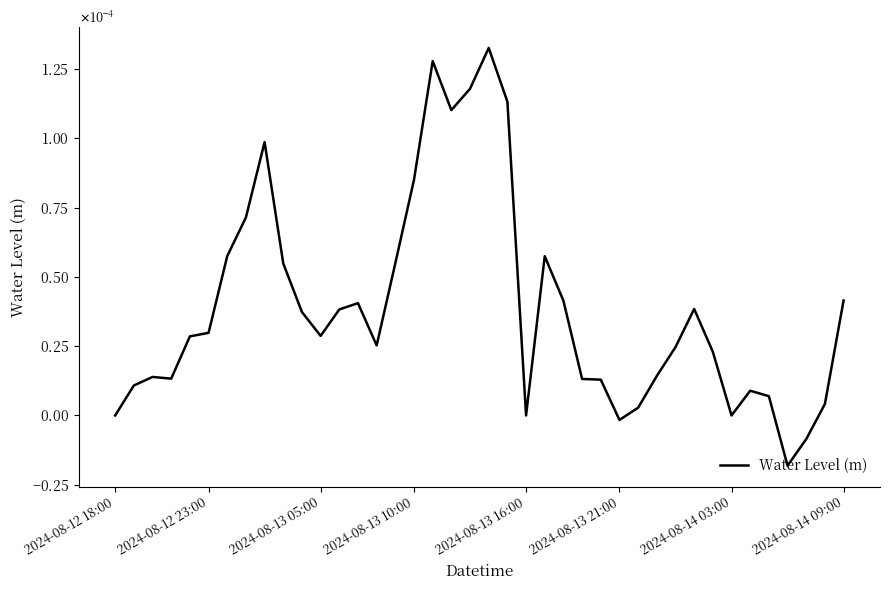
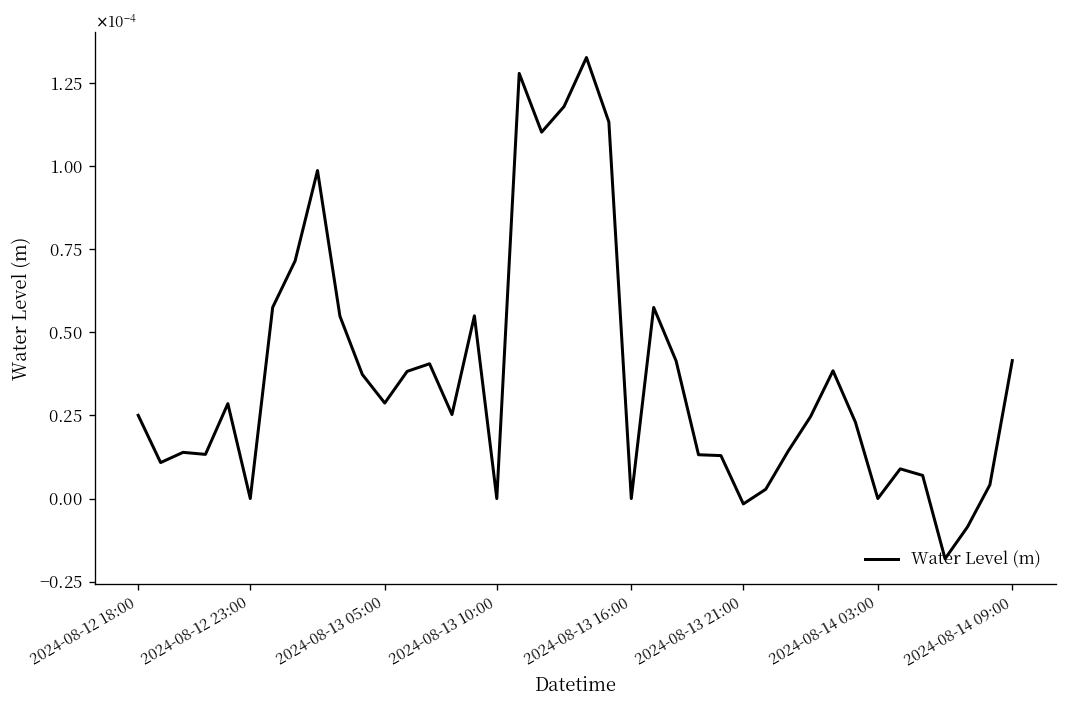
2024-08-12 18:00: 0.00000 -> 0.00003
2024-08-12 23:00: 0.00003 -> 0.00000
2024-08-13 10:00: 0.0001 -> 0.0000
